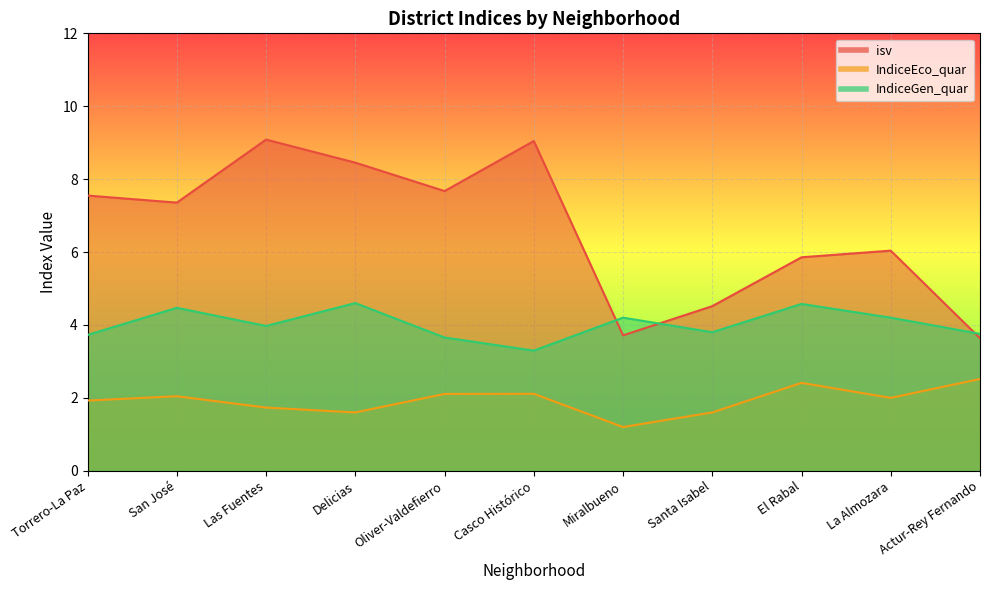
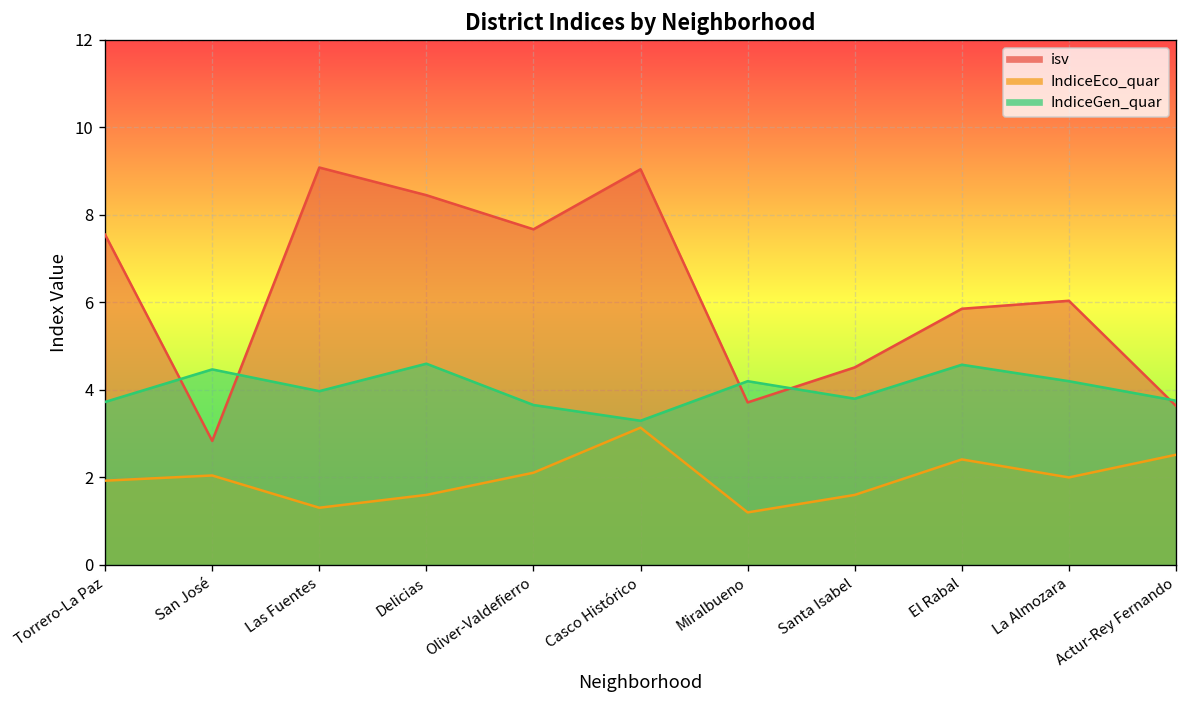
isv, San José: 7.4 -> 2.8
IndiceEco_quar, Las Fuentes: 1.7 -> 1.3
IndiceEco_quar, Casco Histórico: 2.1 -> 3.1
